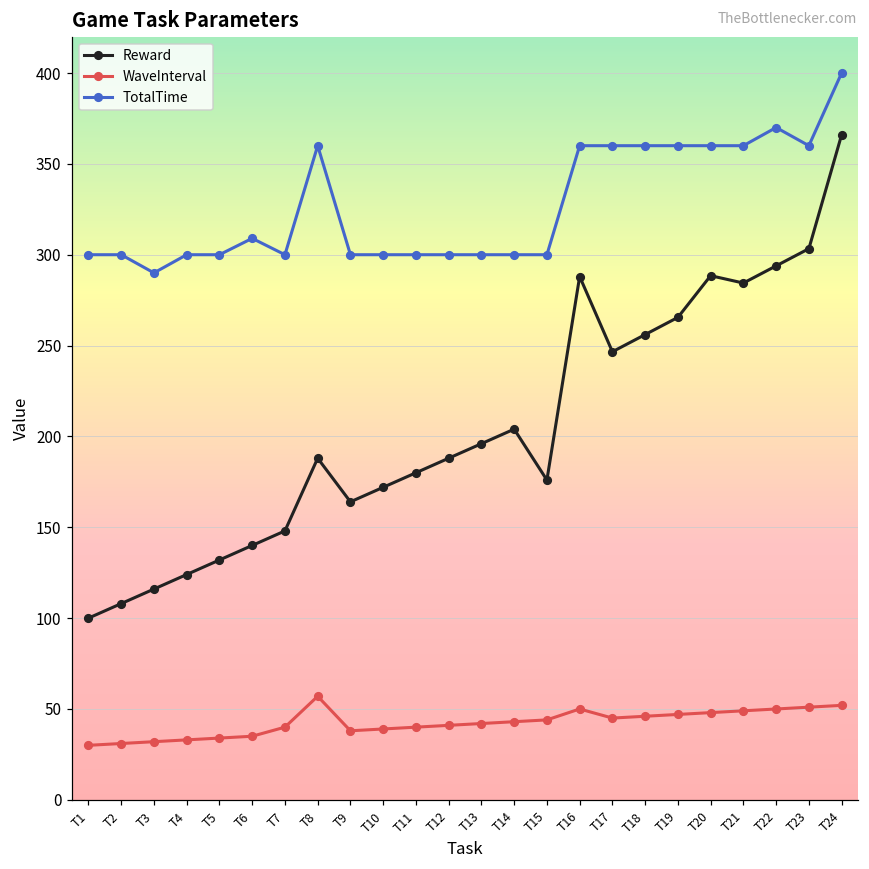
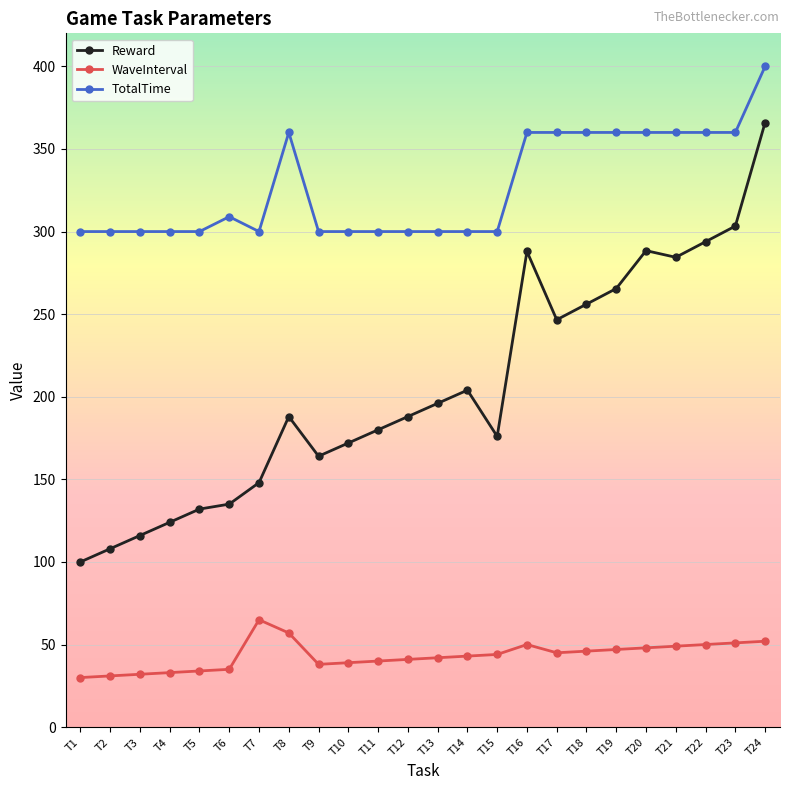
TotalTime, T3: 290 -> 300
Reward, T6: 140 -> 135
WaveInterval, T7: 40 -> 65
TotalTime, T22: 370 -> 360
